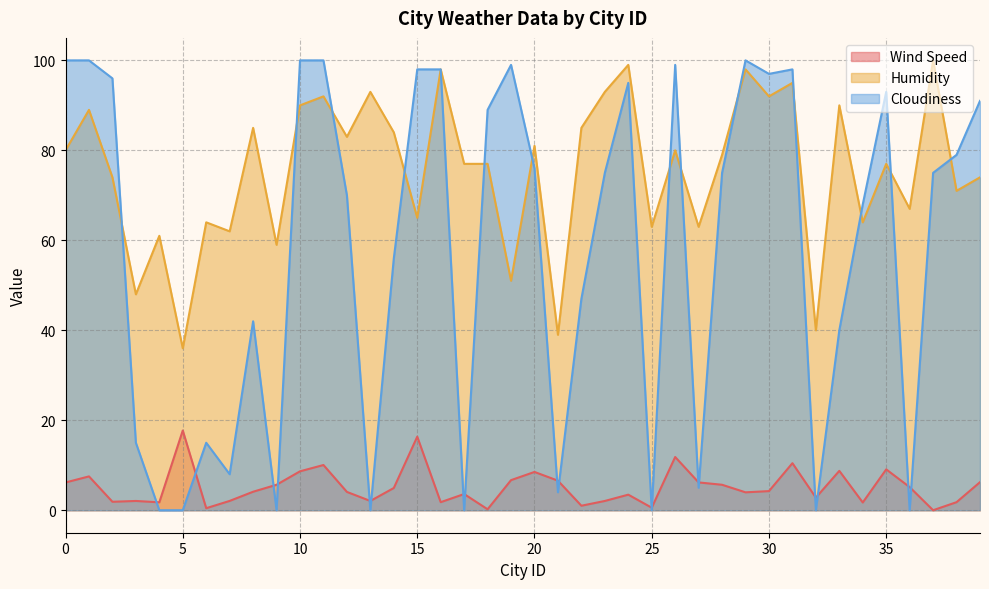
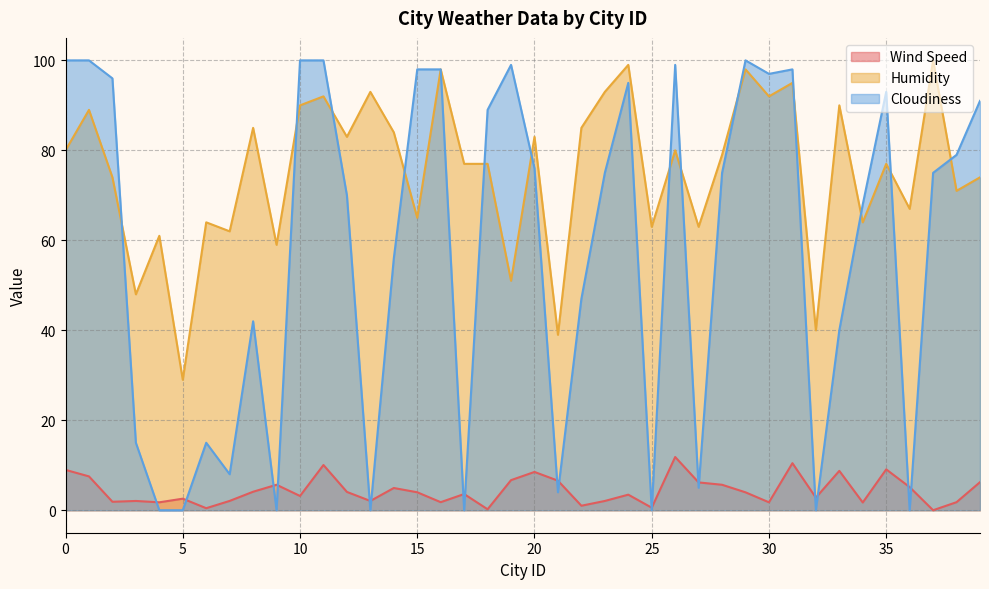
Wind Speed, 0: 6 -> 9
Wind Speed, 5: 18 -> 3
Humidity, 5: 36 -> 29
Wind Speed, 10: 9 -> 3
Wind Speed, 15: 16 -> 4
Humidity, 20: 81 -> 83
Wind Speed, 30: 4 -> 2
